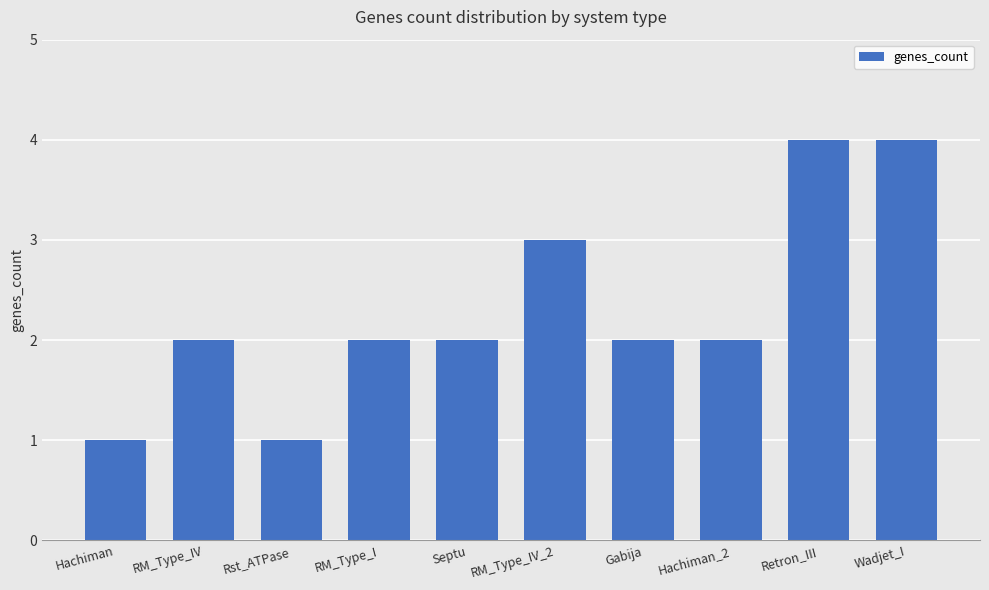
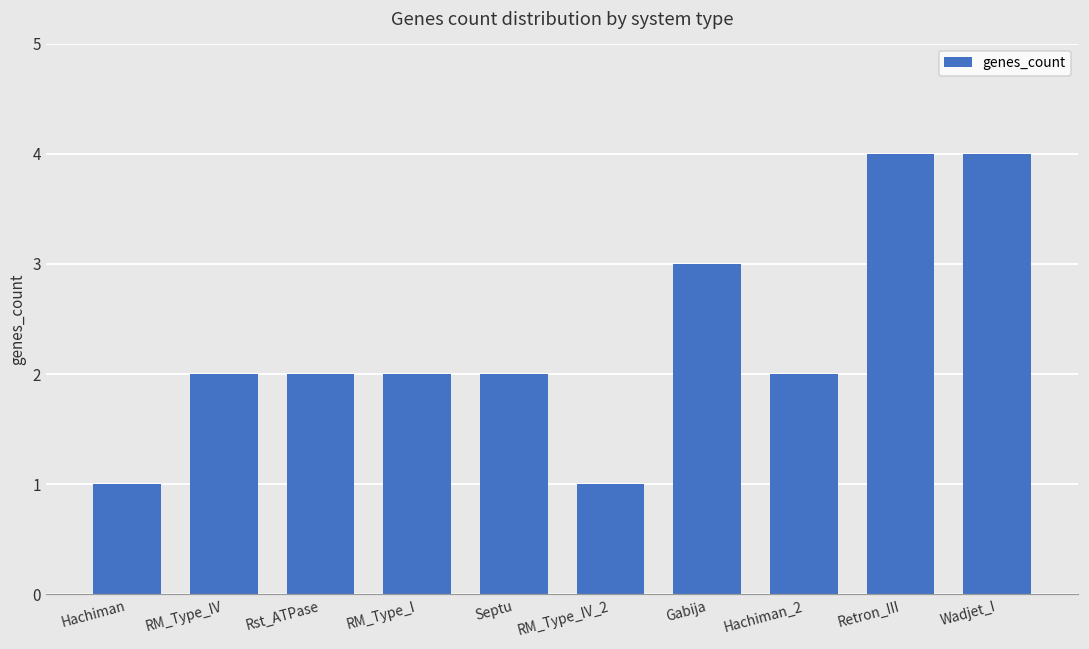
Rst_ATPase: 1 -> 2
RM_Type_IV_2: 3 -> 1
Gabija: 2 -> 3
